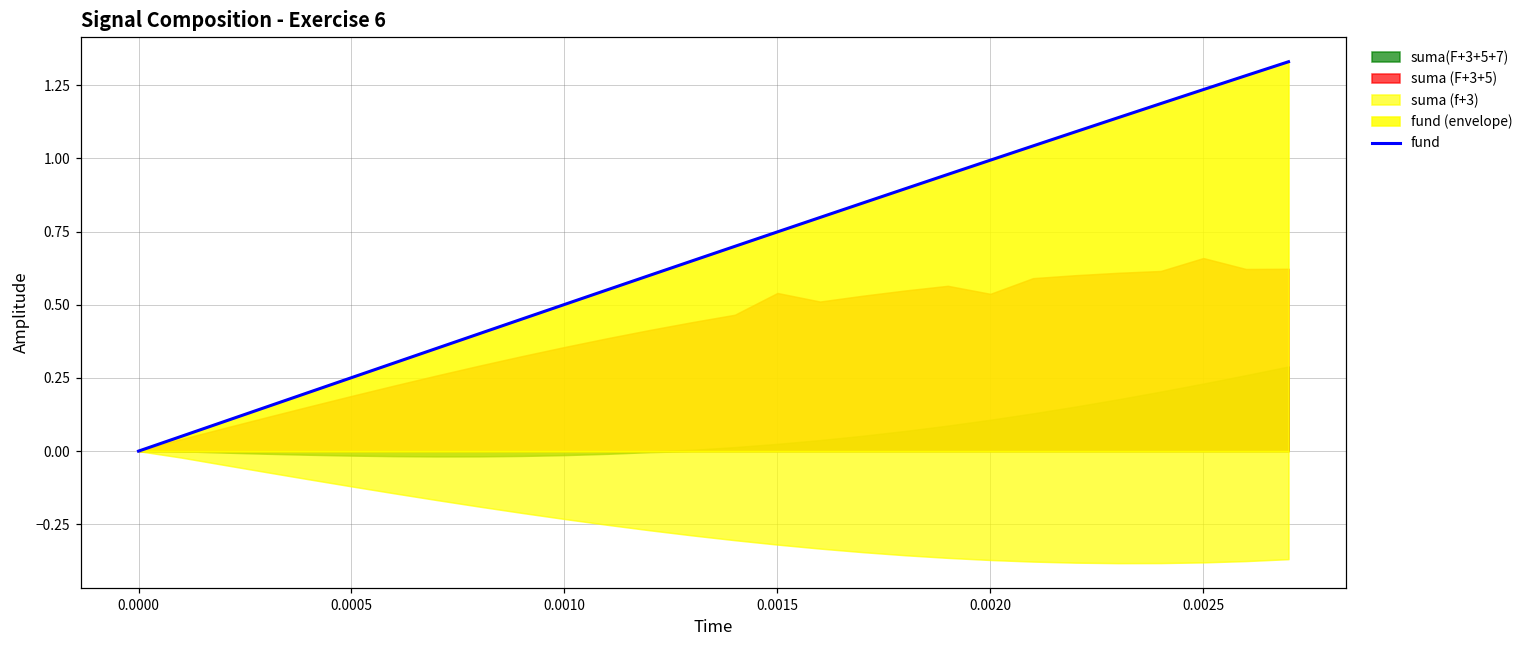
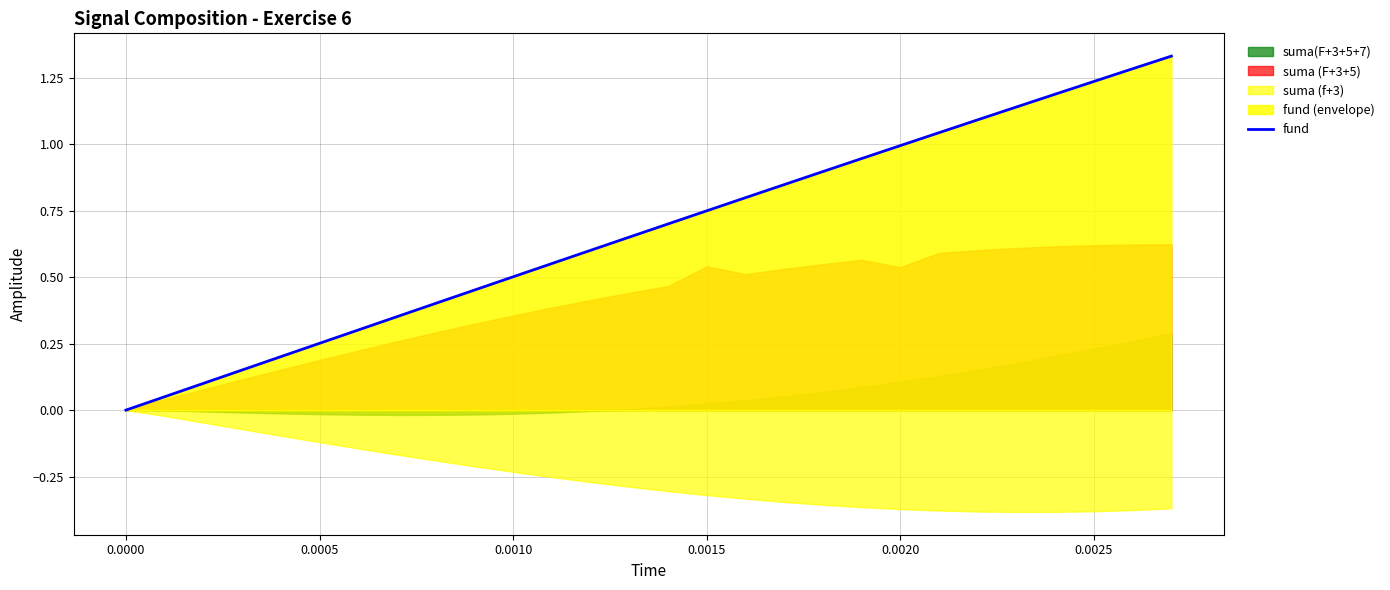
suma (F+3+5), 0.0025: 0.66 -> 0.62
